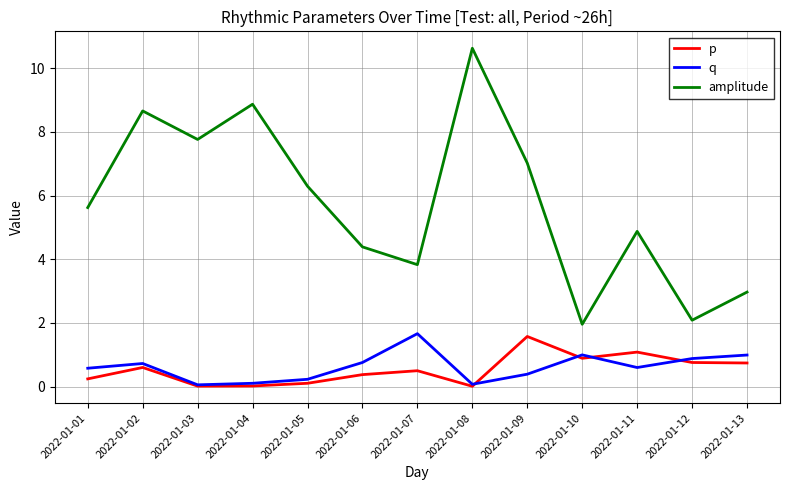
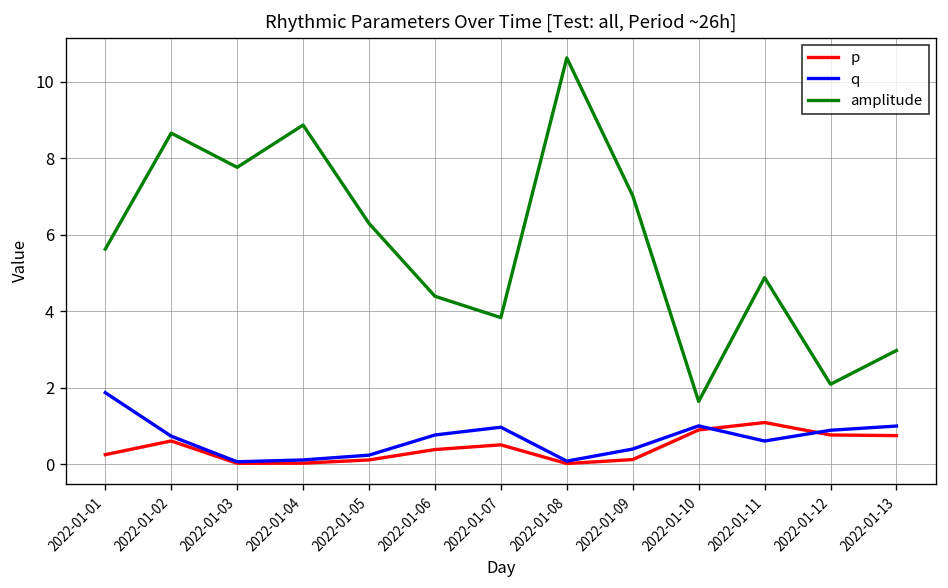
q, 2022-01-01: 0.6 -> 1.9
q, 2022-01-07: 1.7 -> 1.0
p, 2022-01-09: 1.6 -> 0.1
amplitude, 2022-01-10: 2.0 -> 1.6
